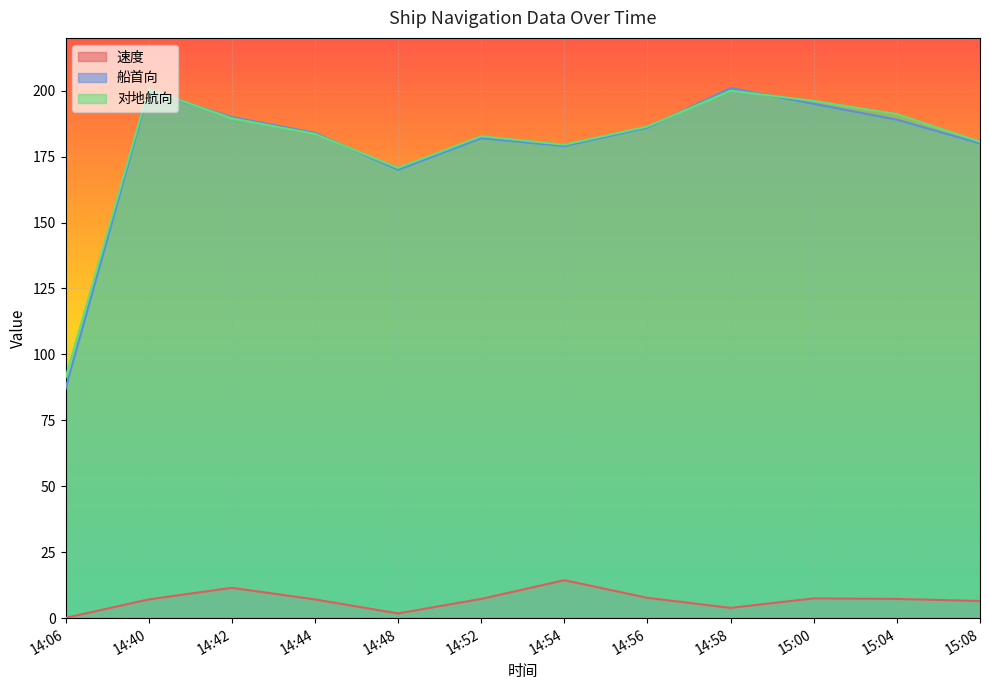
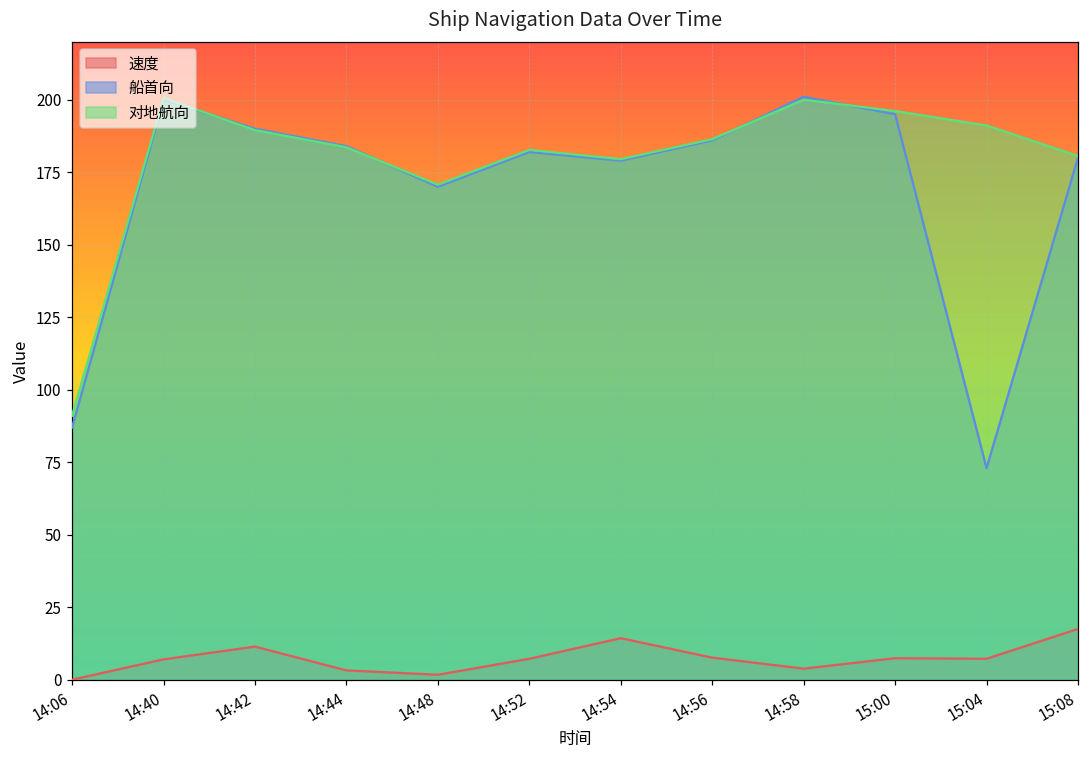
速度, 14:44: 7 -> 3
船首向, 15:04: 189 -> 73
速度, 15:08: 7 -> 18
